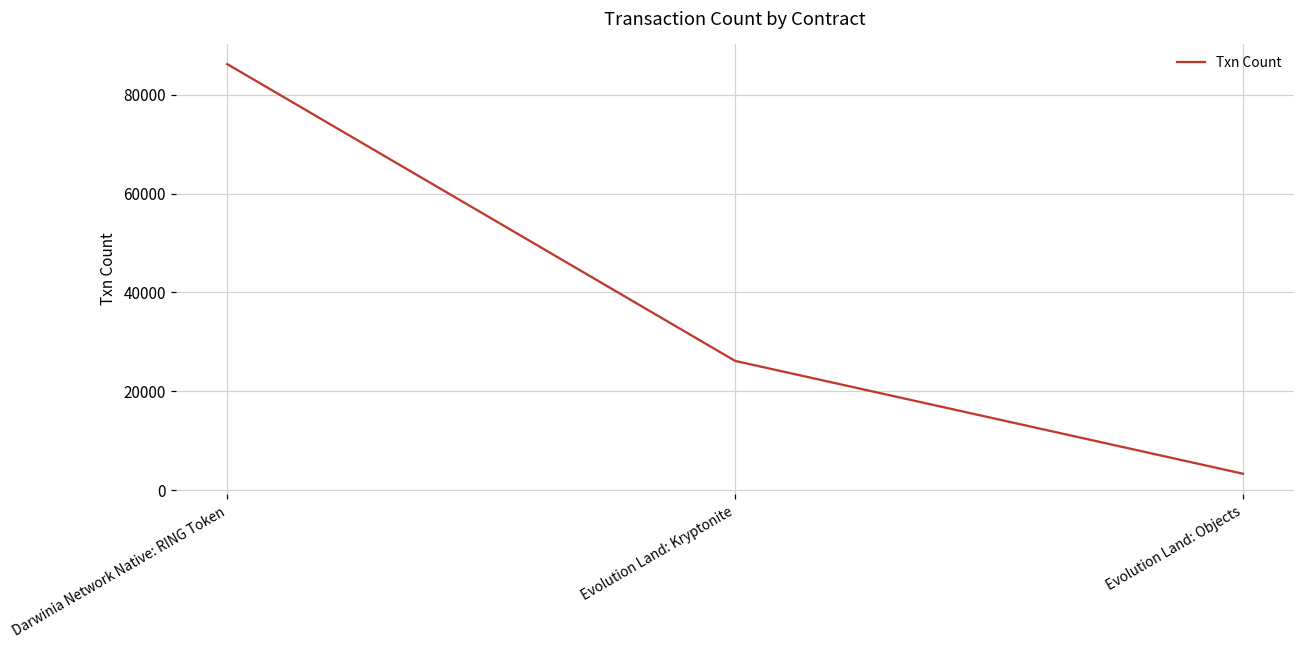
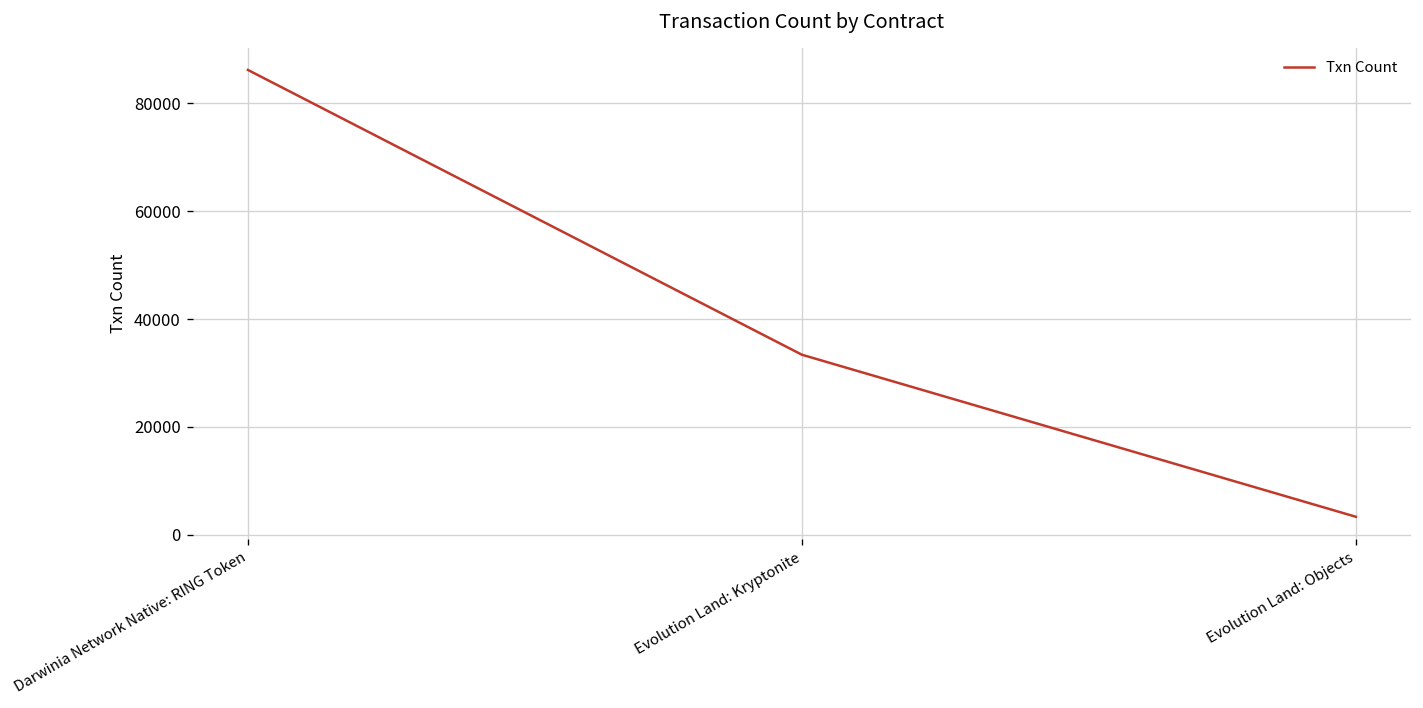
Evolution Land: Kryptonite: 26000 -> 33000
